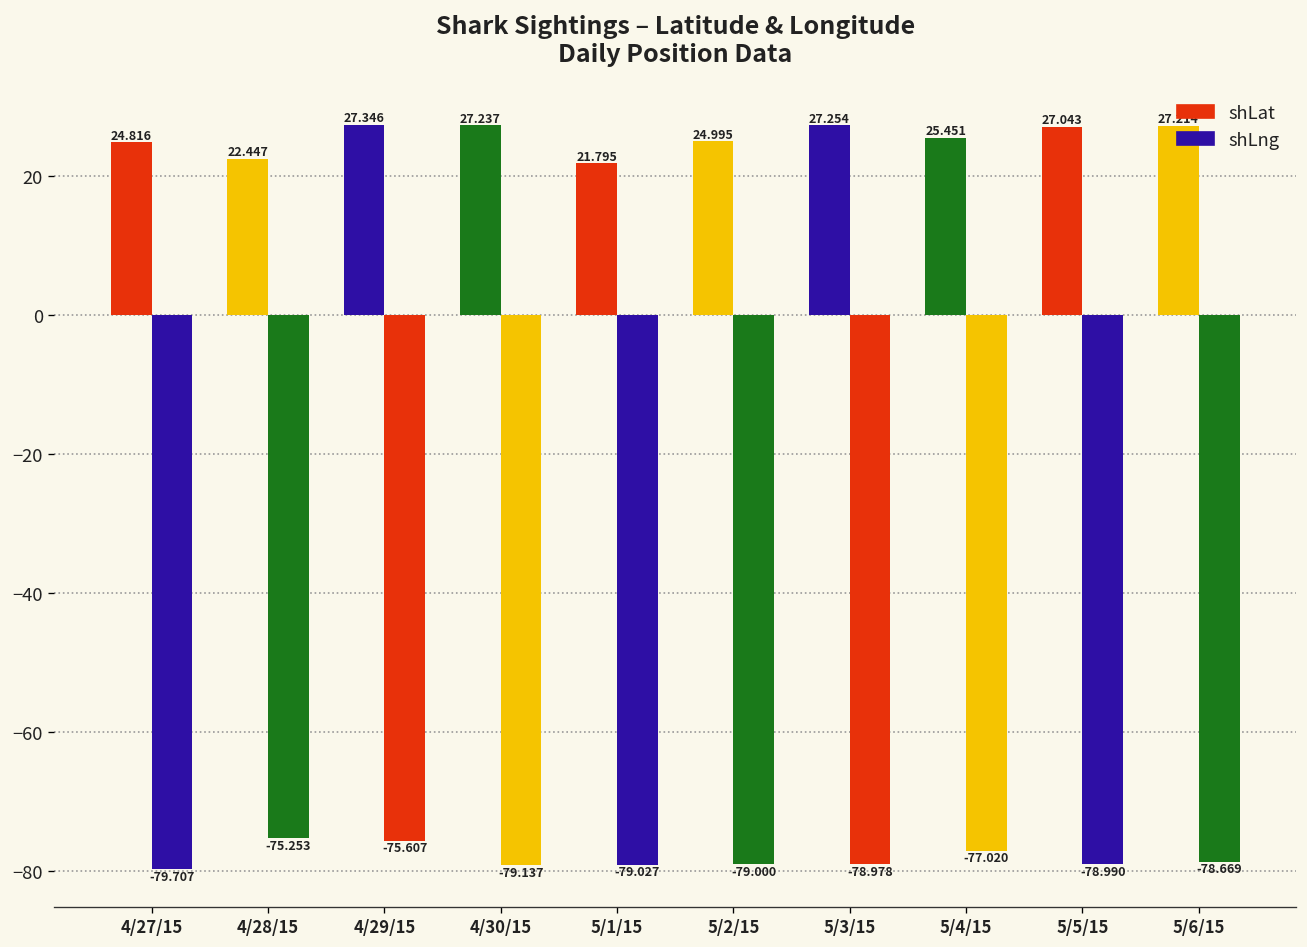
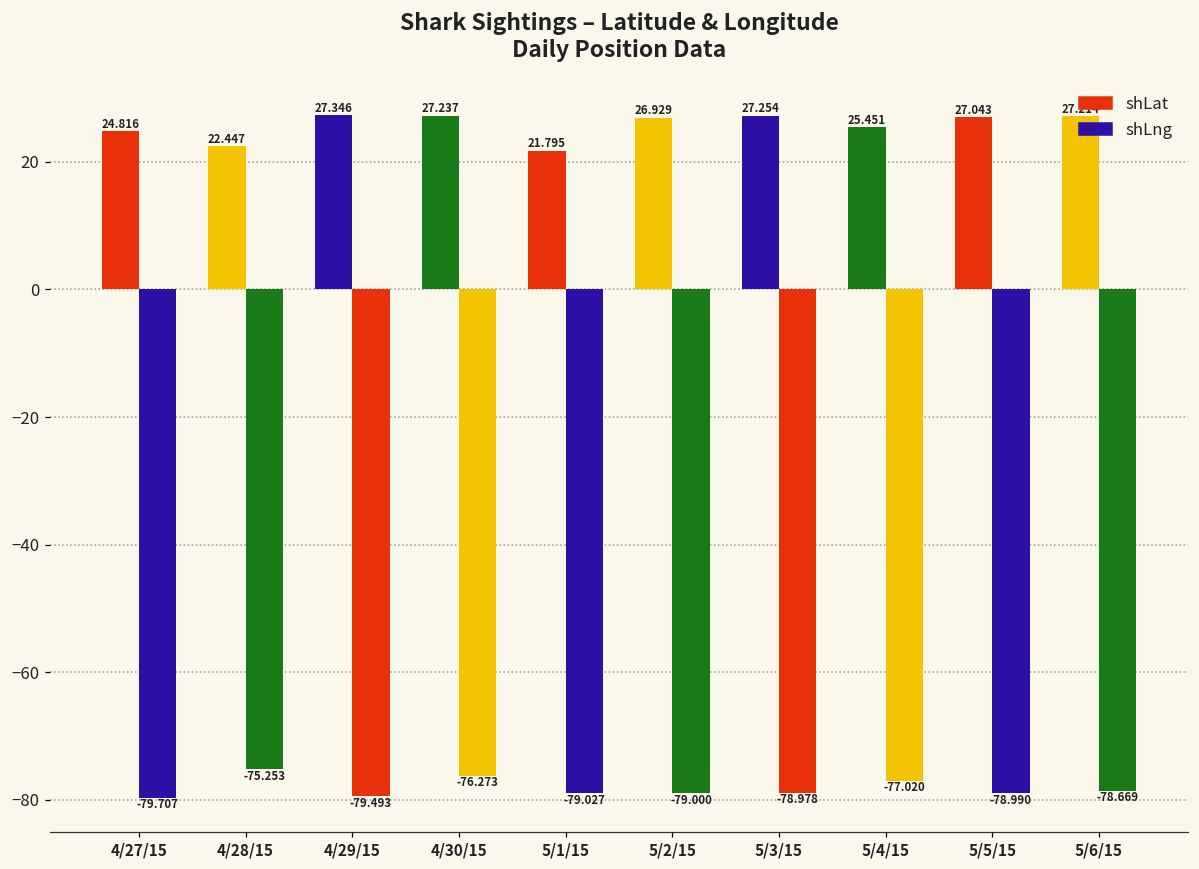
shLng, 4/29/15: -75.607 -> -79.493
shLng, 4/30/15: -79.137 -> -76.273
shLat, 5/2/15: 24.995 -> 26.929
